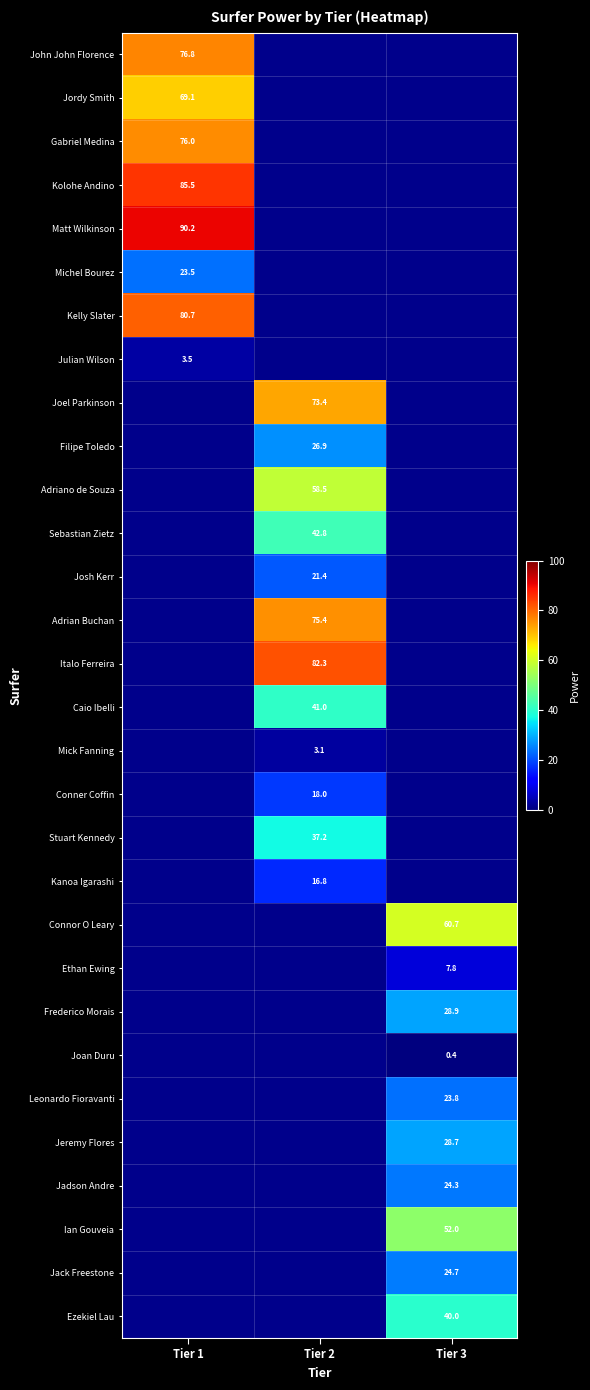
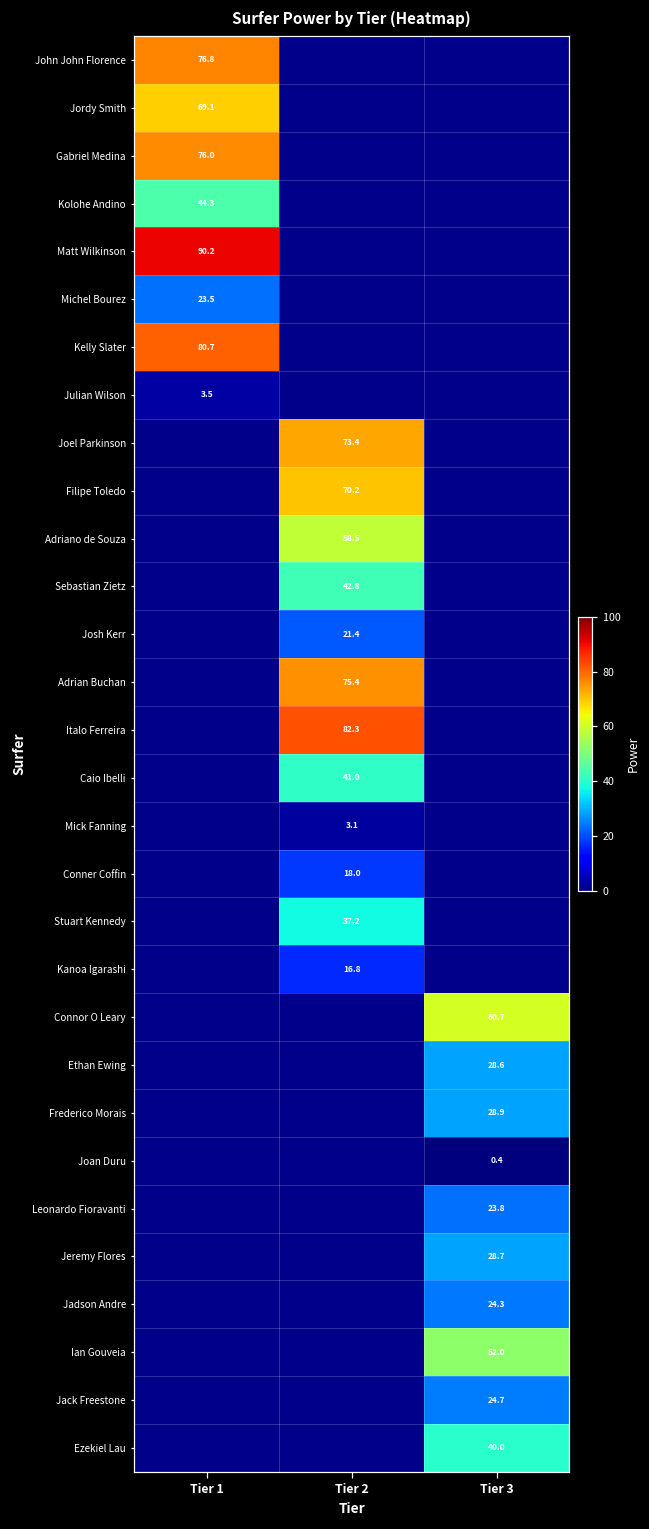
Kolohe Andino, Tier 1: 85.5 -> 44.3
Filipe Toledo, Tier 2: 26.9 -> 70.2
Ethan Ewing, Tier 3: 7.8 -> 28.6
